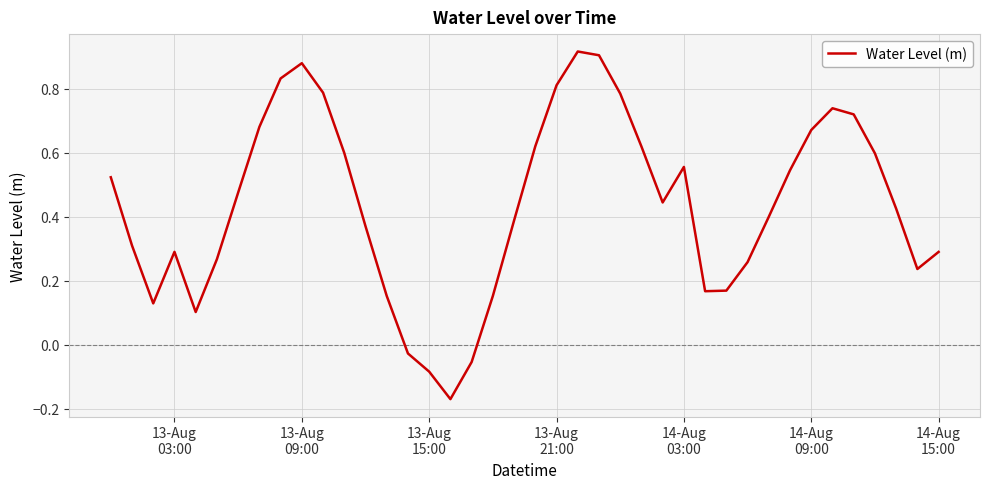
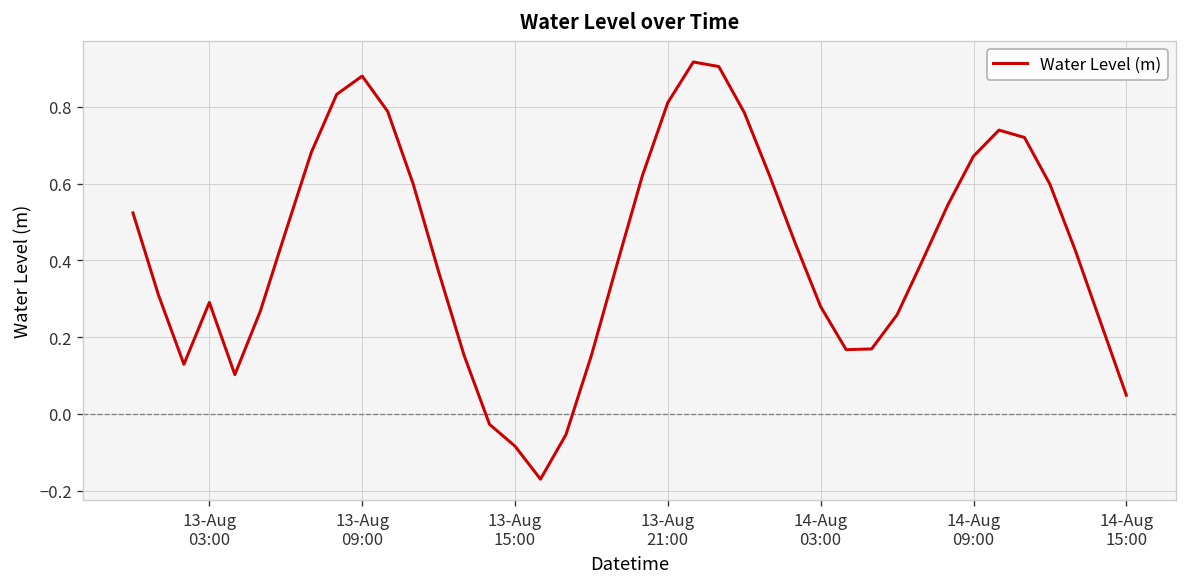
14-Aug 03:00: 0.56 -> 0.28
14-Aug 15:00: 0.29 -> 0.05
